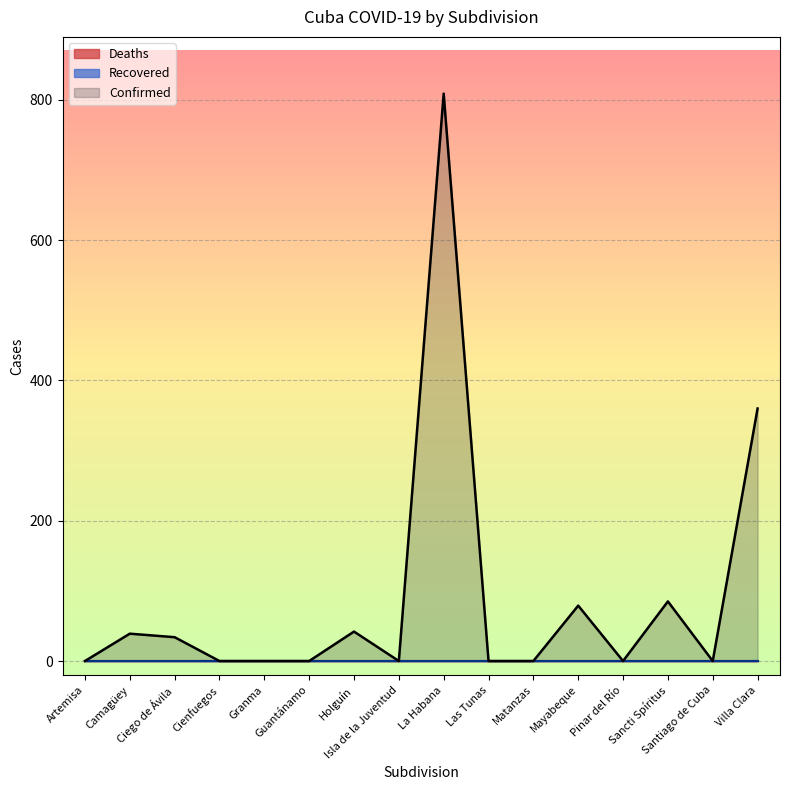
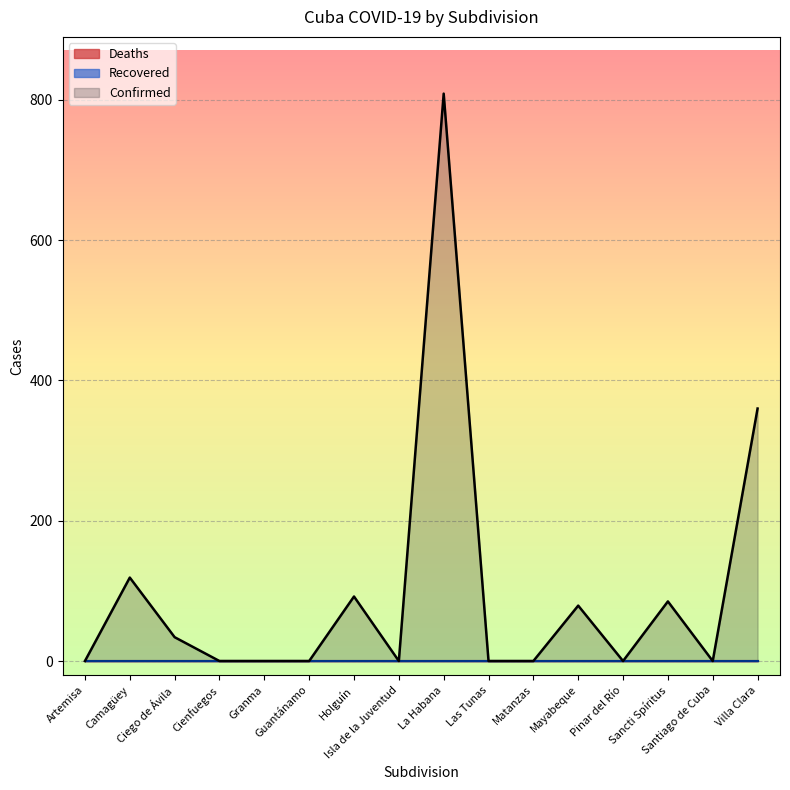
Confirmed, Camagüey: 40 -> 120
Confirmed, Holguín: 40 -> 90
